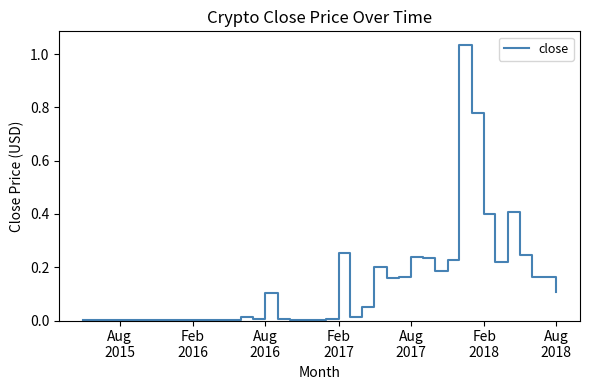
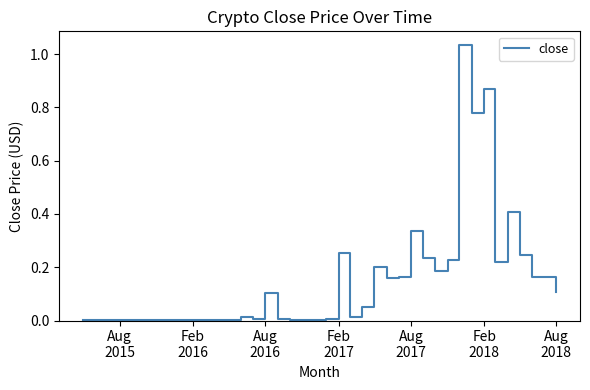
Aug 2017: 0.24 -> 0.34
Feb 2018: 0.40 -> 0.87
